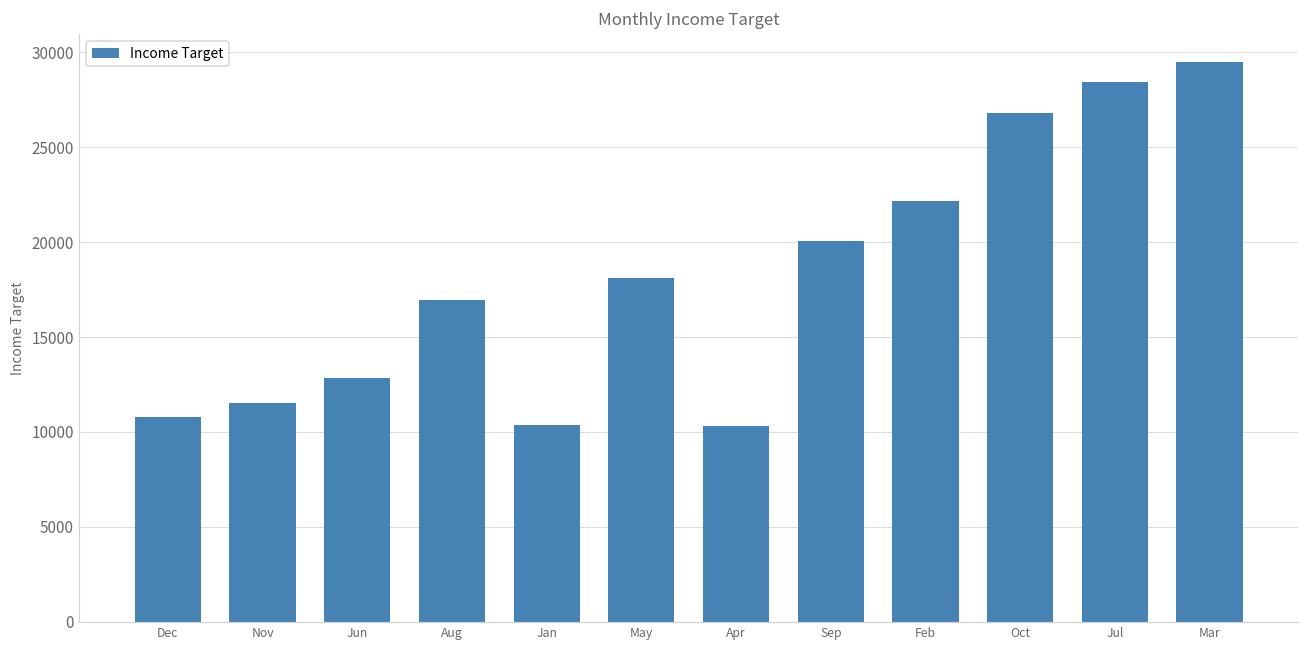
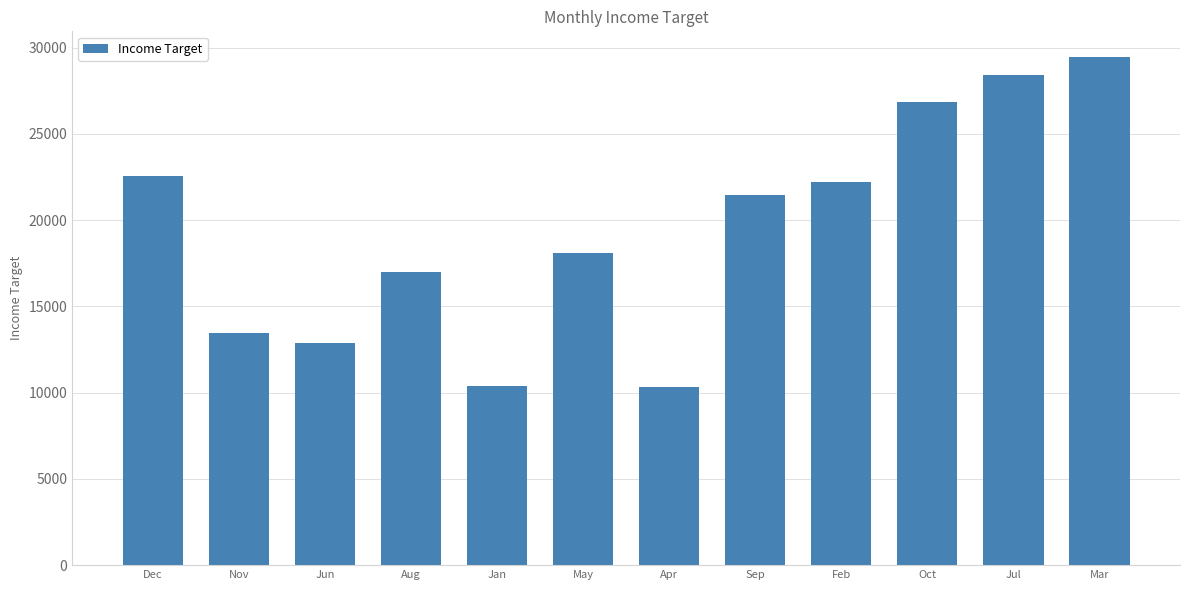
Dec: 10800 -> 22600
Nov: 11500 -> 13400
Sep: 20100 -> 21400
